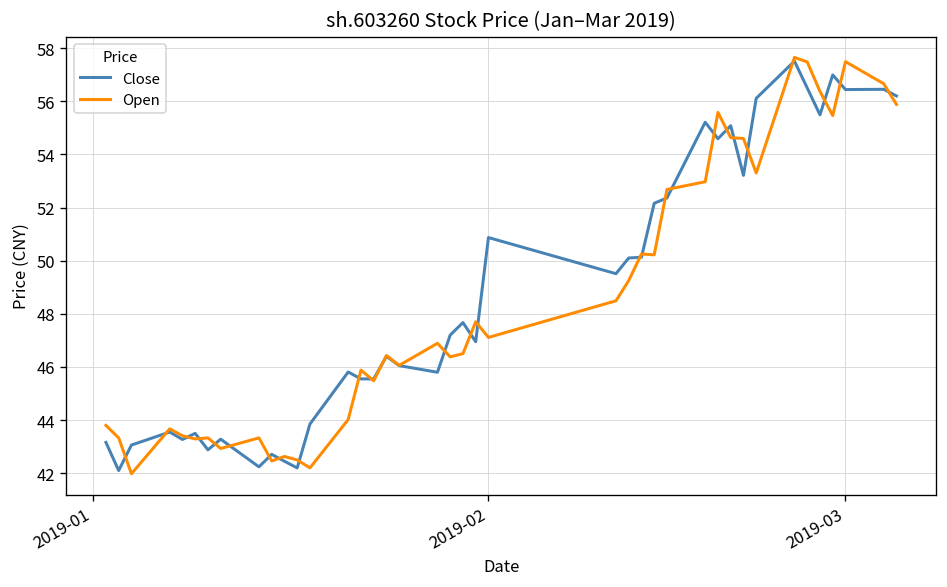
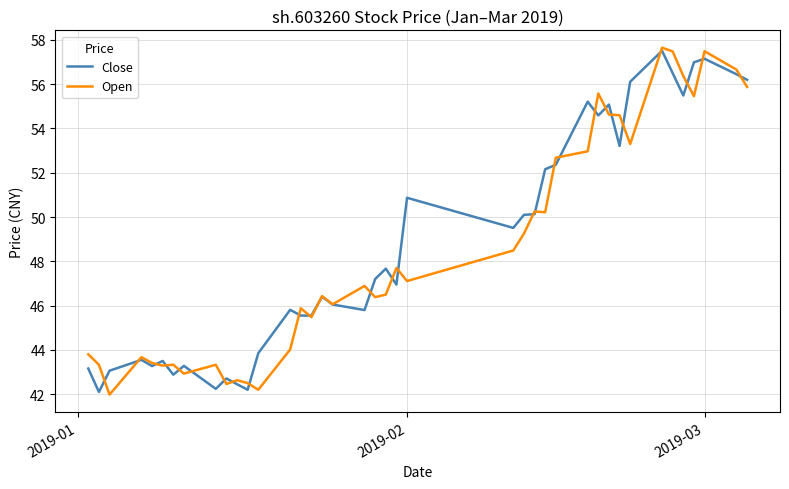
Close, 2019-03: 56.4 -> 57.2
